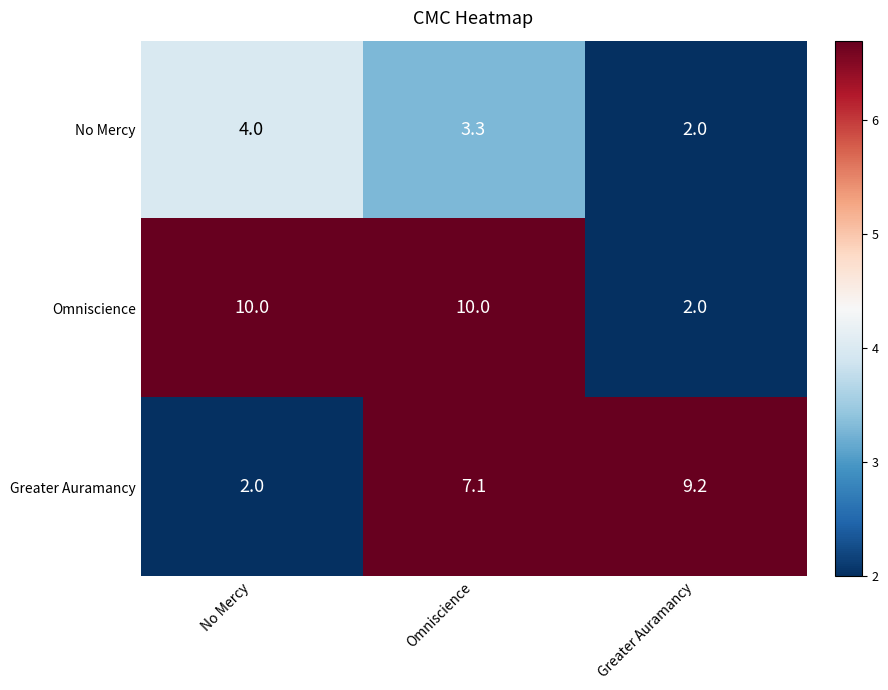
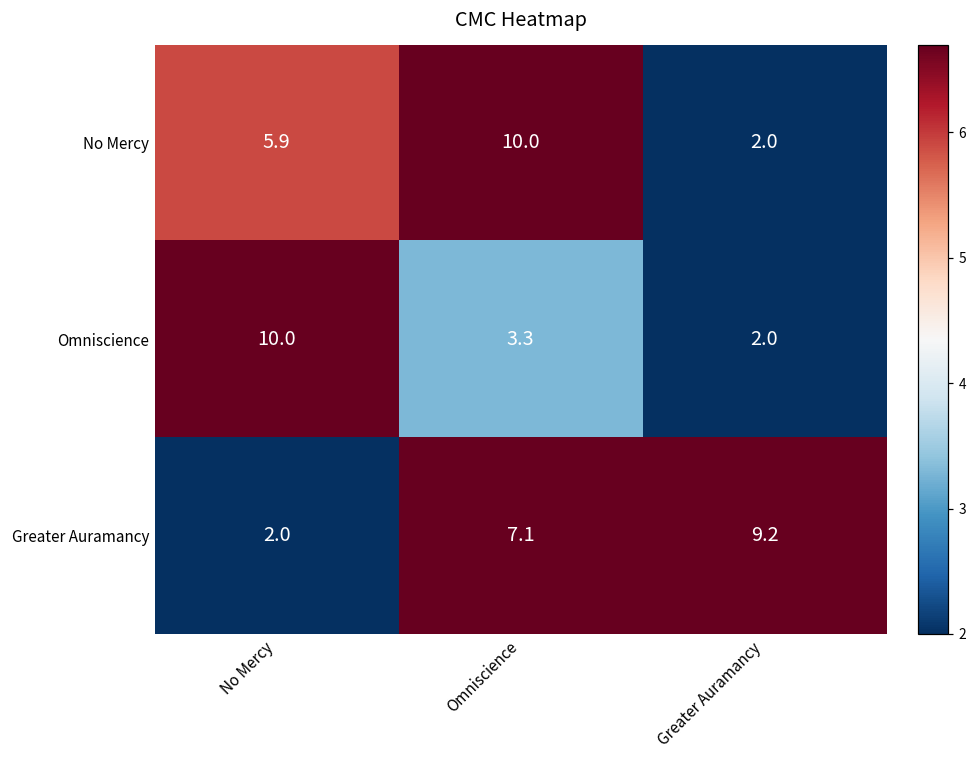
No Mercy, No Mercy: 4.0 -> 5.9
No Mercy, Omniscience: 3.3 -> 10.0
Omniscience, Omniscience: 10.0 -> 3.3
